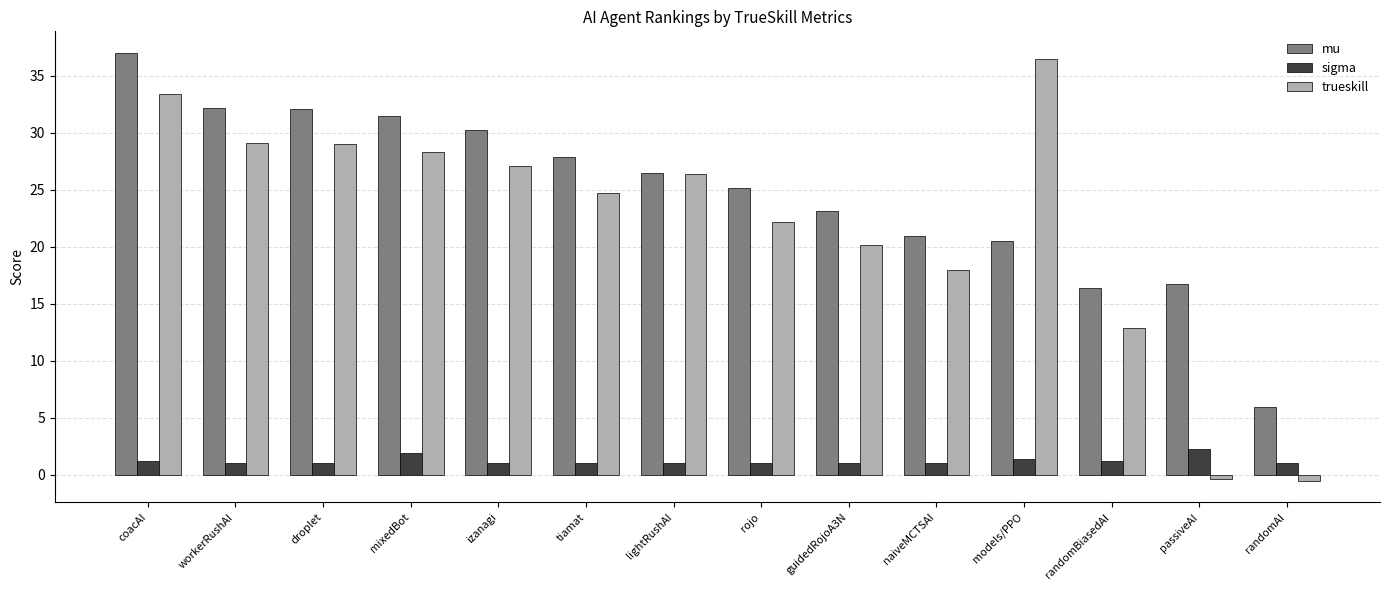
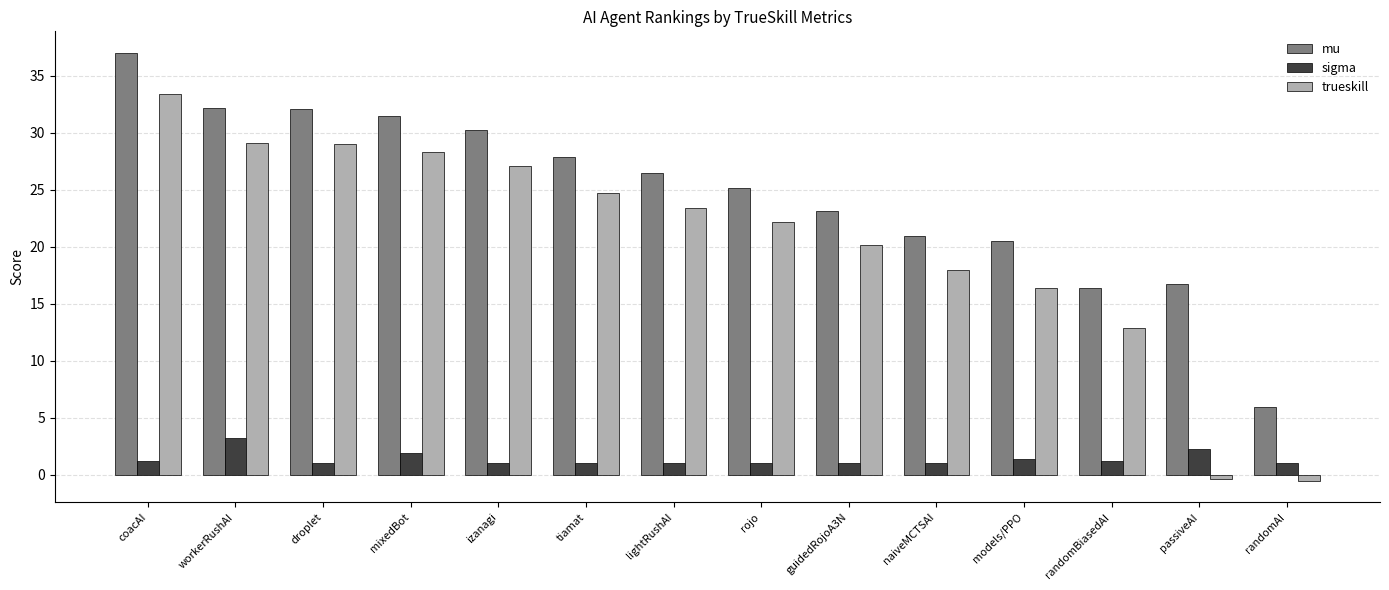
sigma, workerRushAI: 1.0 -> 3.2
trueskill, lightRushAI: 26.3 -> 23.4
trueskill, models/PPO: 36.4 -> 16.4
